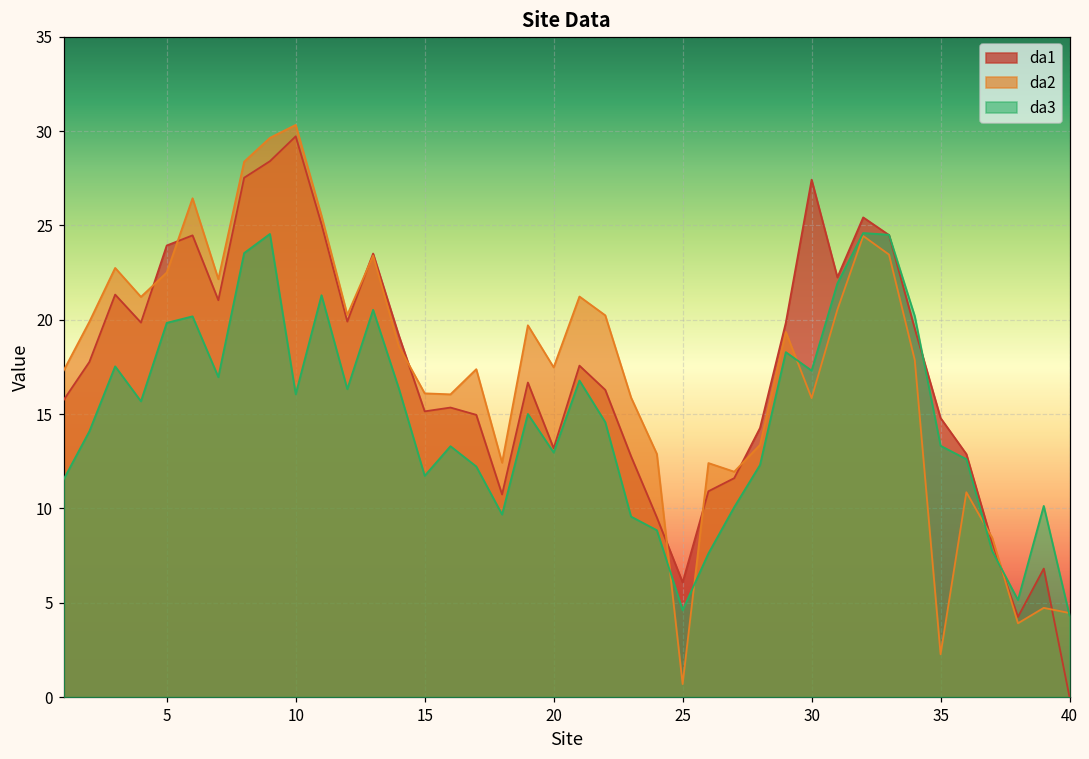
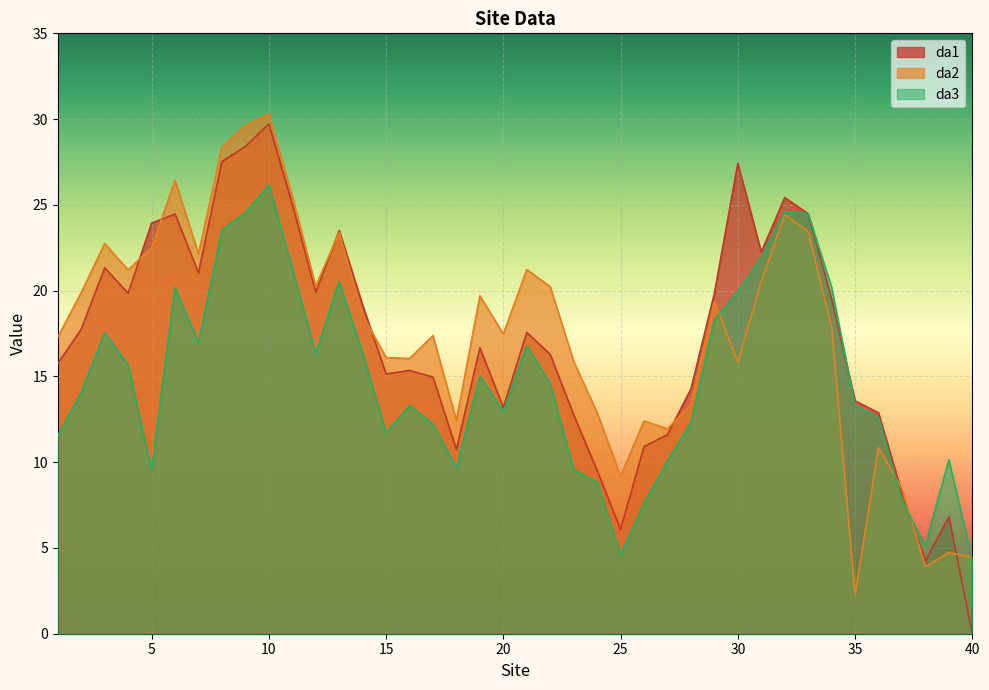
da3, 5: 19.8 -> 9.5
da3, 10: 16.0 -> 26.2
da2, 25: 0.7 -> 9.2
da3, 30: 17.3 -> 20.0
da1, 35: 14.8 -> 13.6
